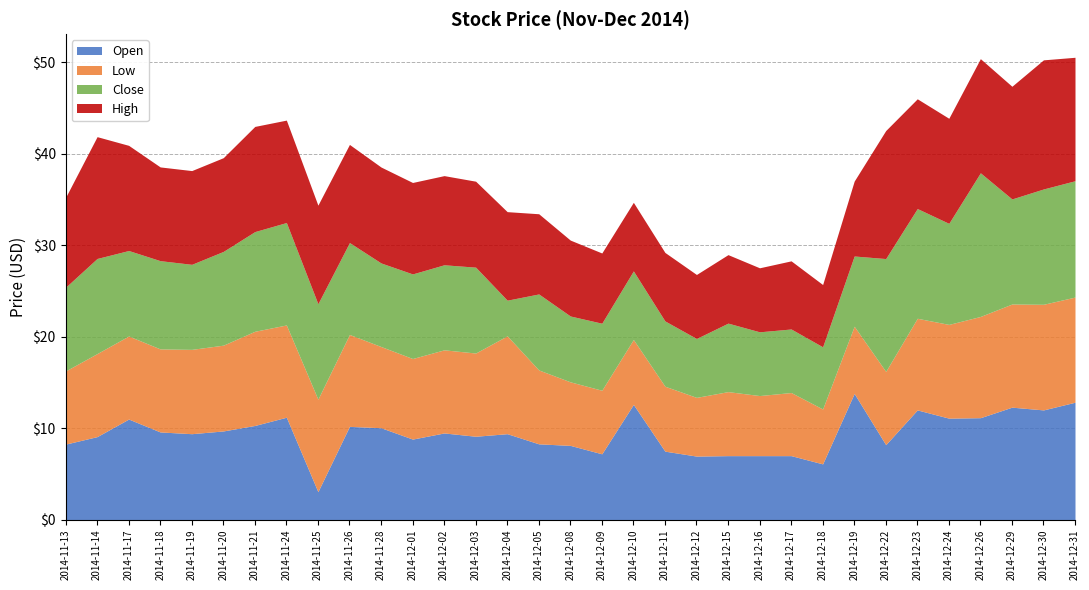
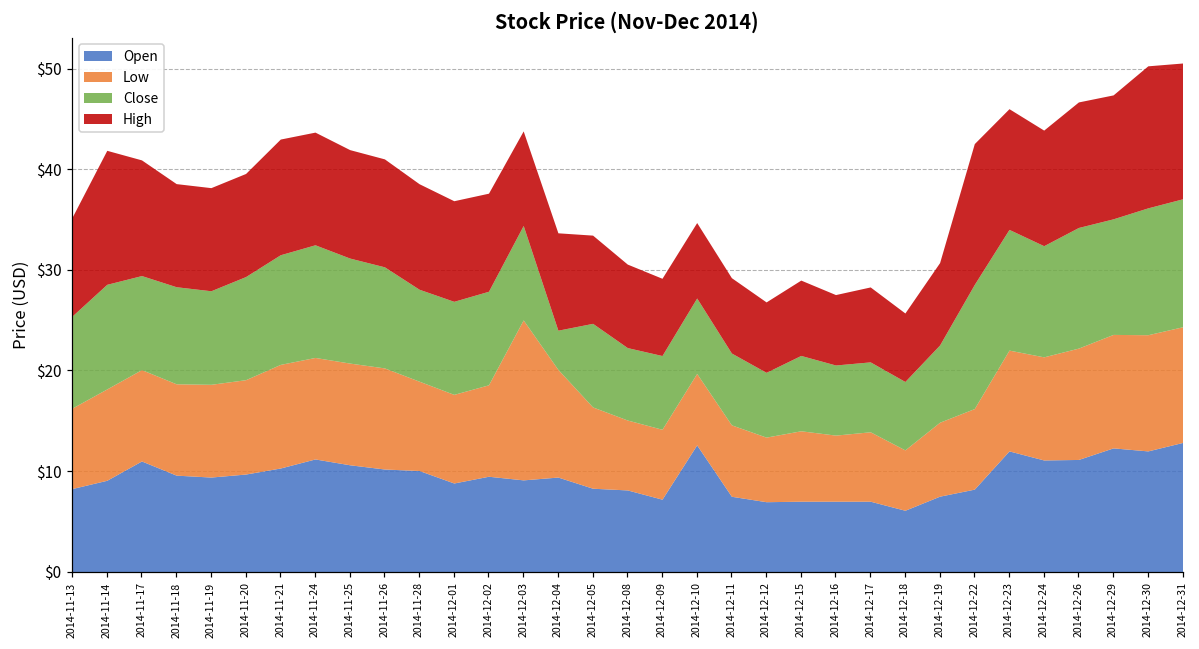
Open, 2014-11-25: $3 -> $11
Low, 2014-12-03: $9 -> $16
Open, 2014-12-19: $14 -> $8
Close, 2014-12-26: $16 -> $12
